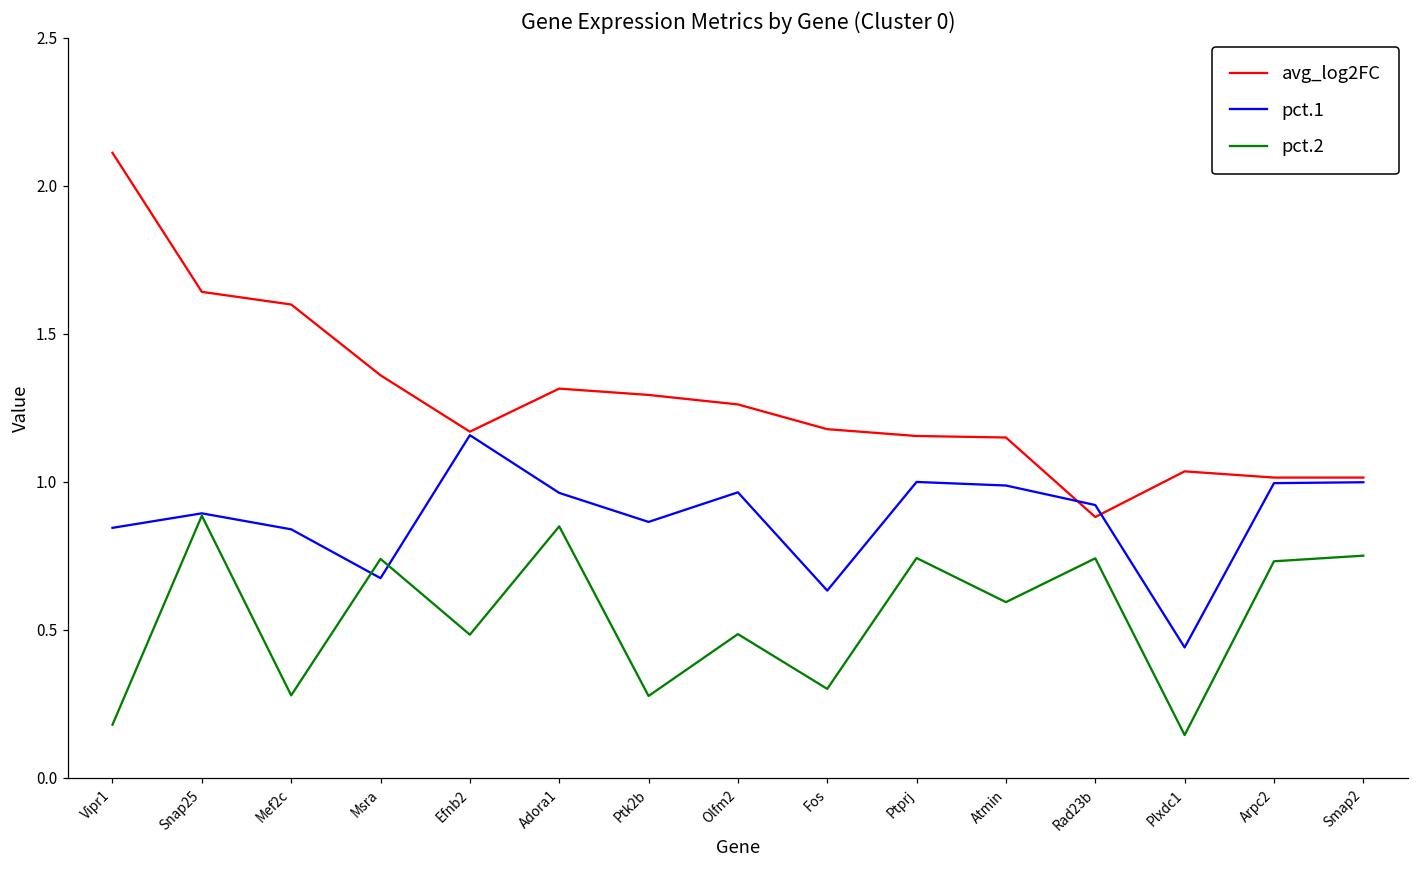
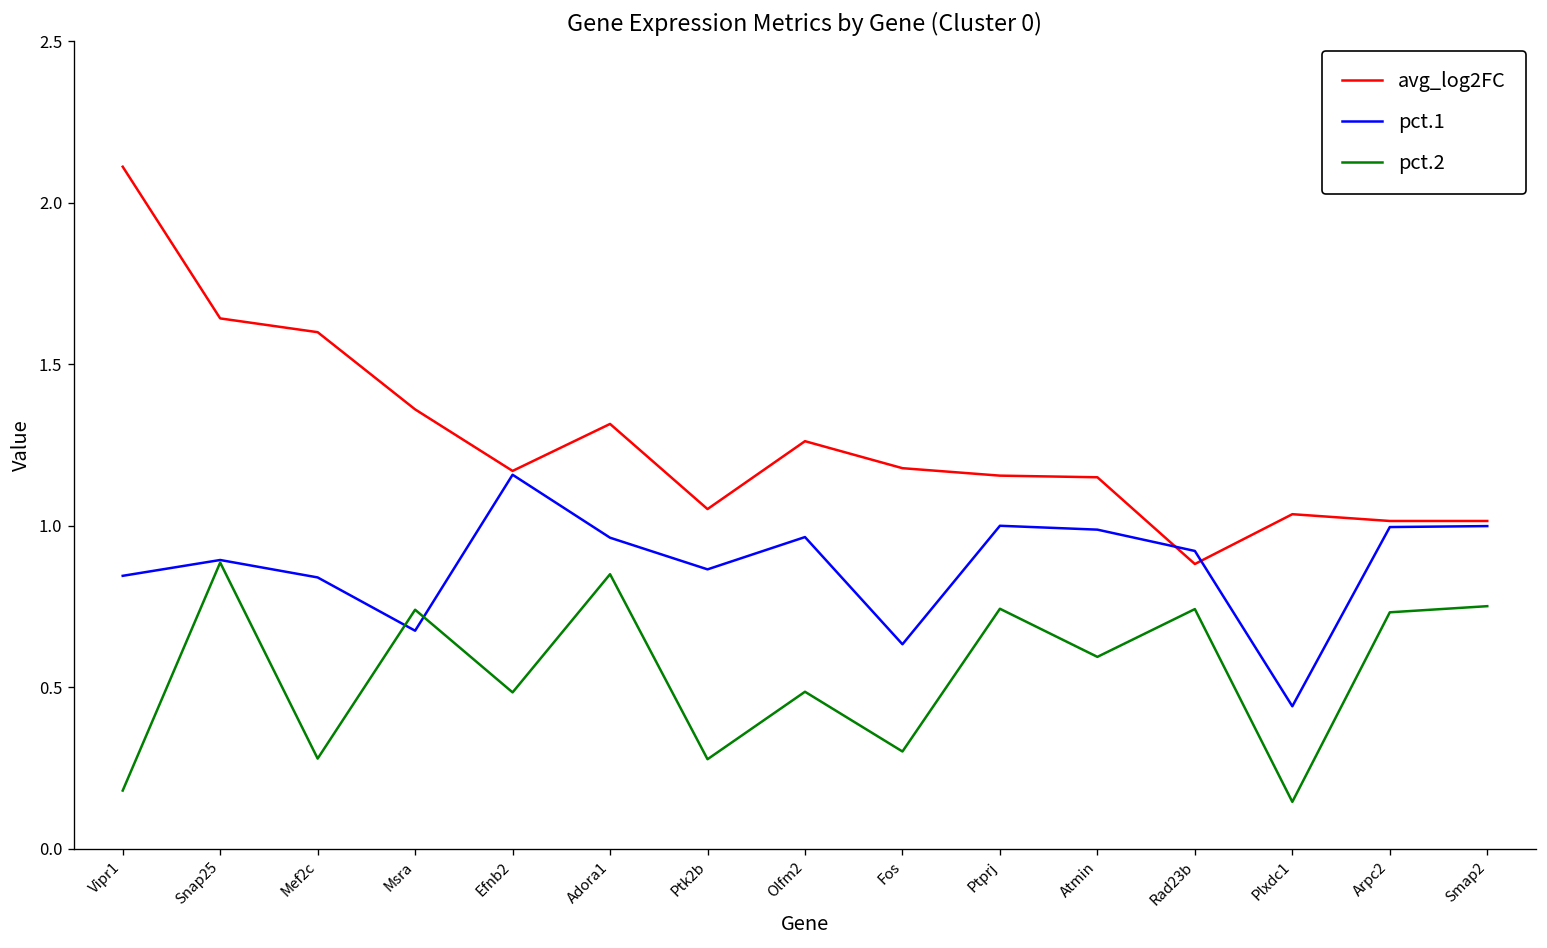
avg_log2FC, Ptk2b: 1.29 -> 1.05
